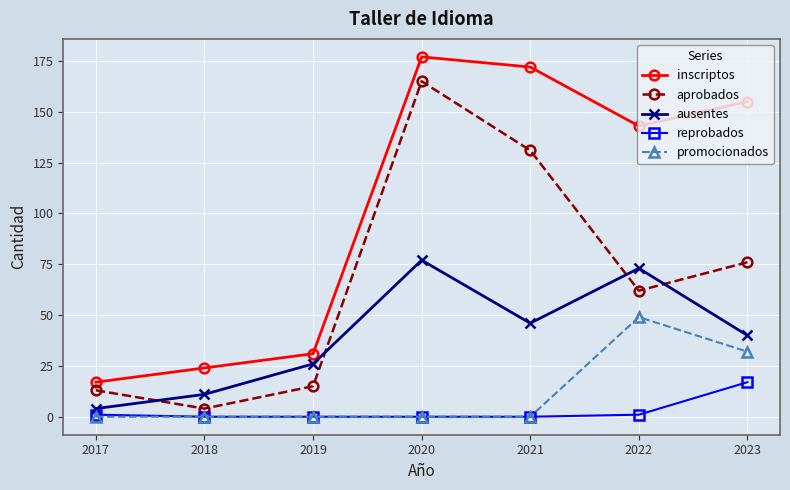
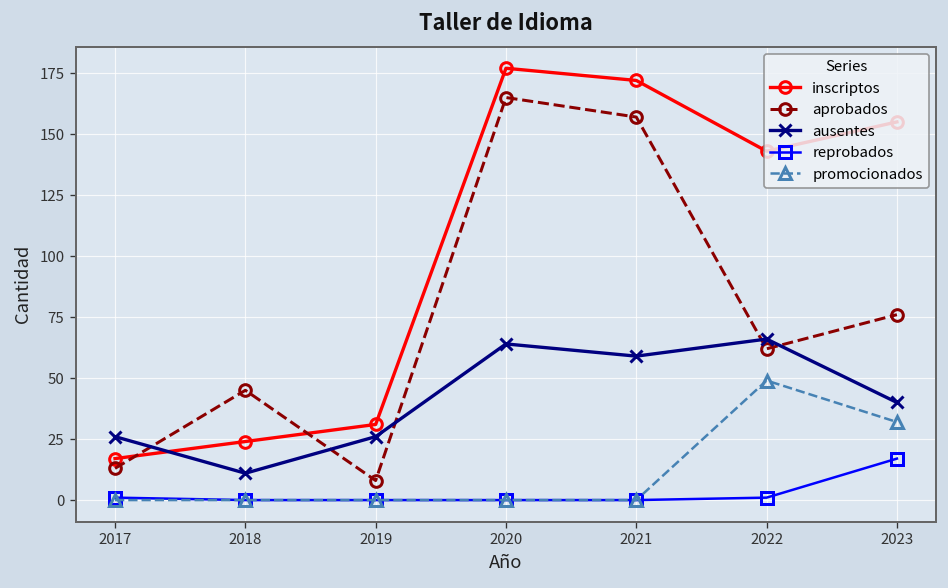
ausentes, 2017: 4 -> 26
aprobados, 2018: 4 -> 45
aprobados, 2019: 15 -> 8
ausentes, 2020: 77 -> 64
aprobados, 2021: 131 -> 157
ausentes, 2021: 46 -> 59
ausentes, 2022: 73 -> 66
